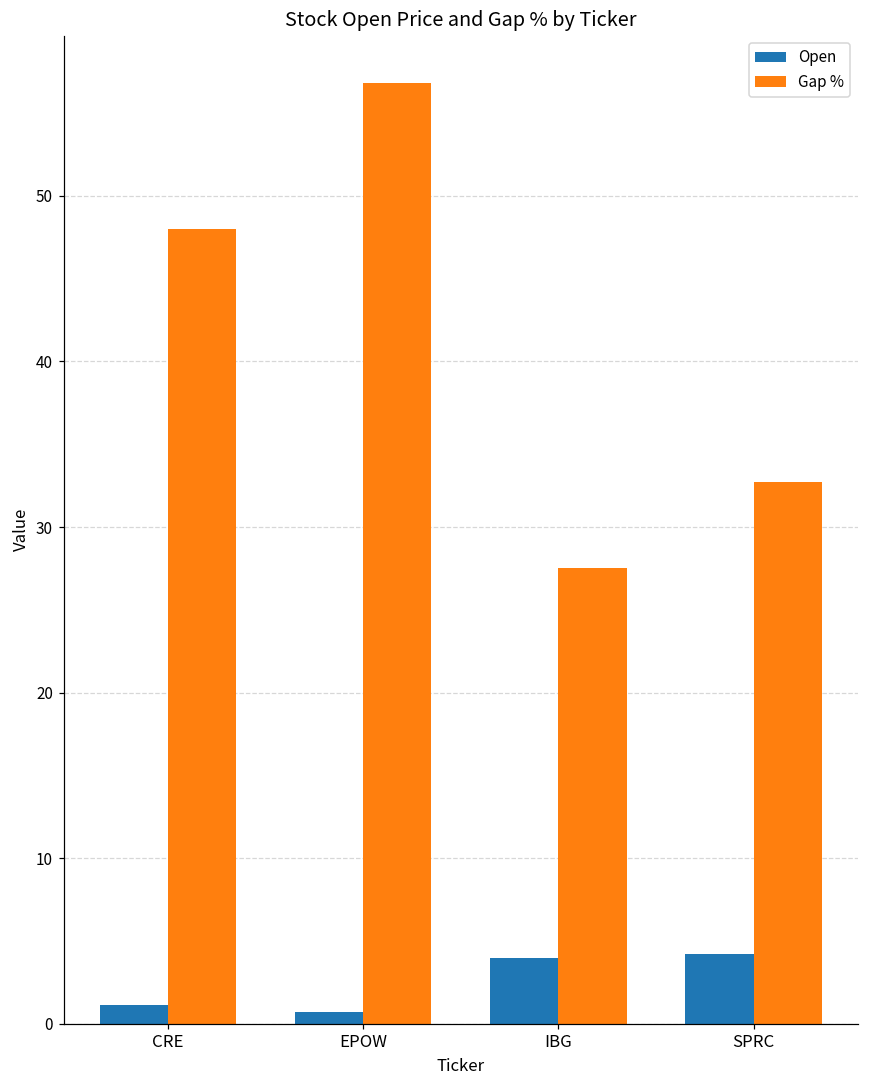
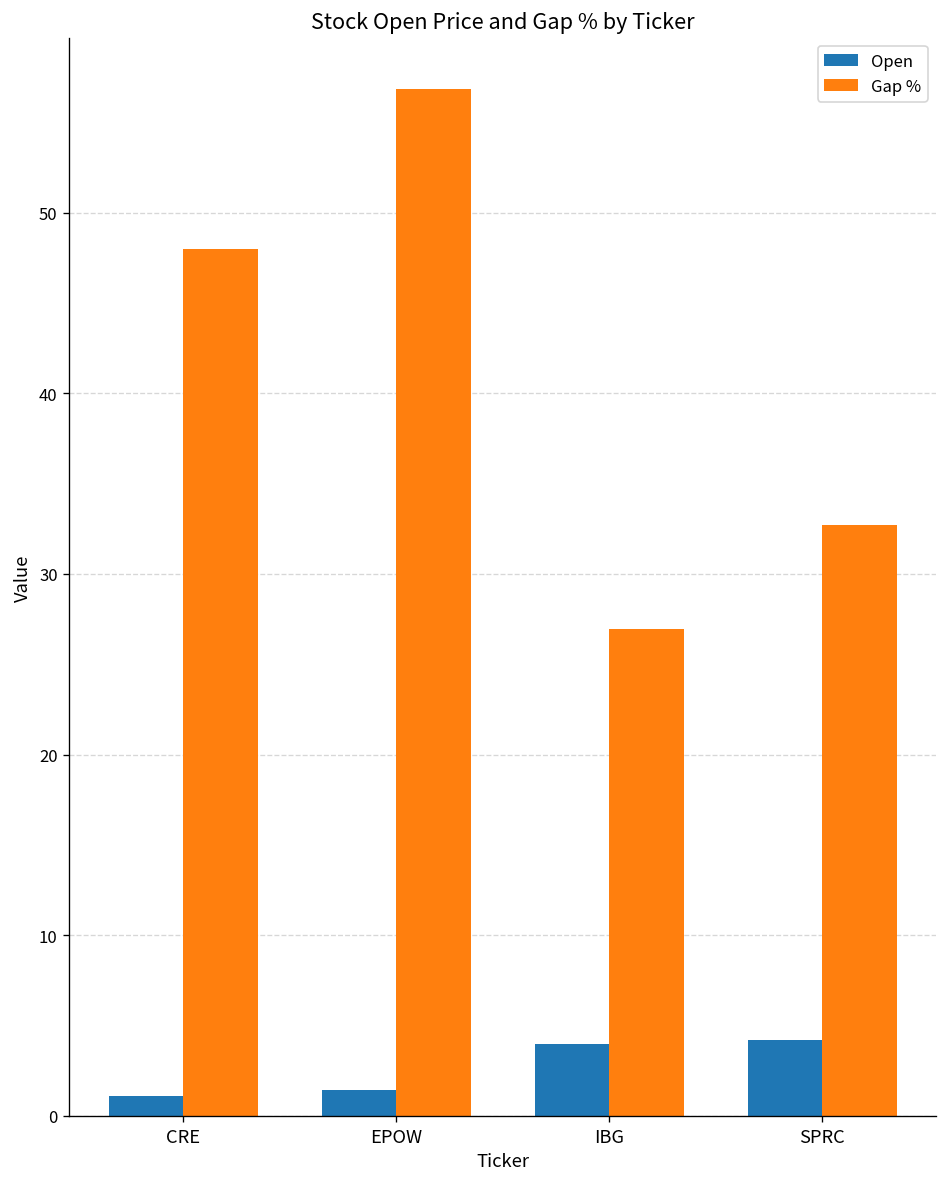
Open, EPOW: 0.7 -> 1.4
Gap %, IBG: 27.5 -> 27.0
